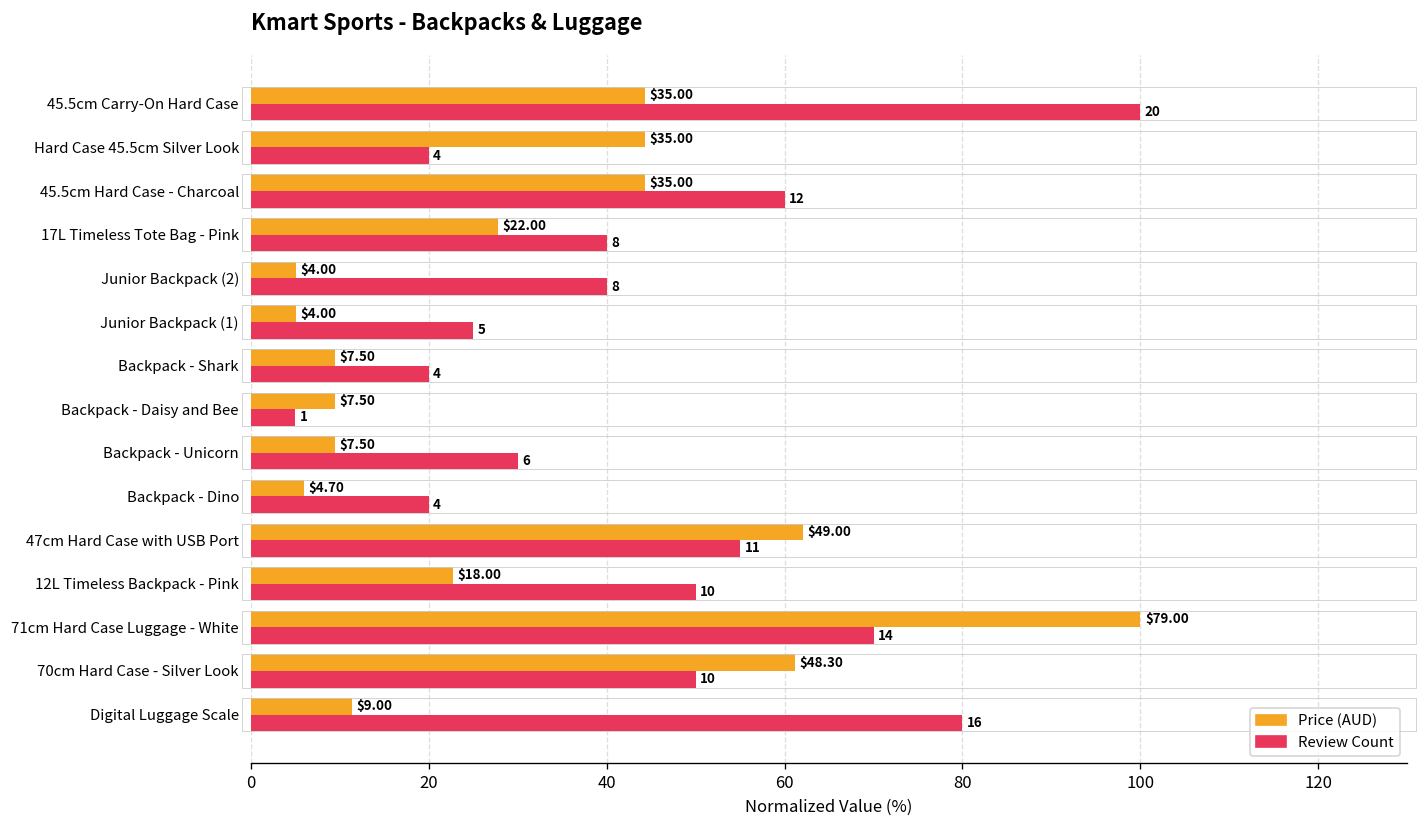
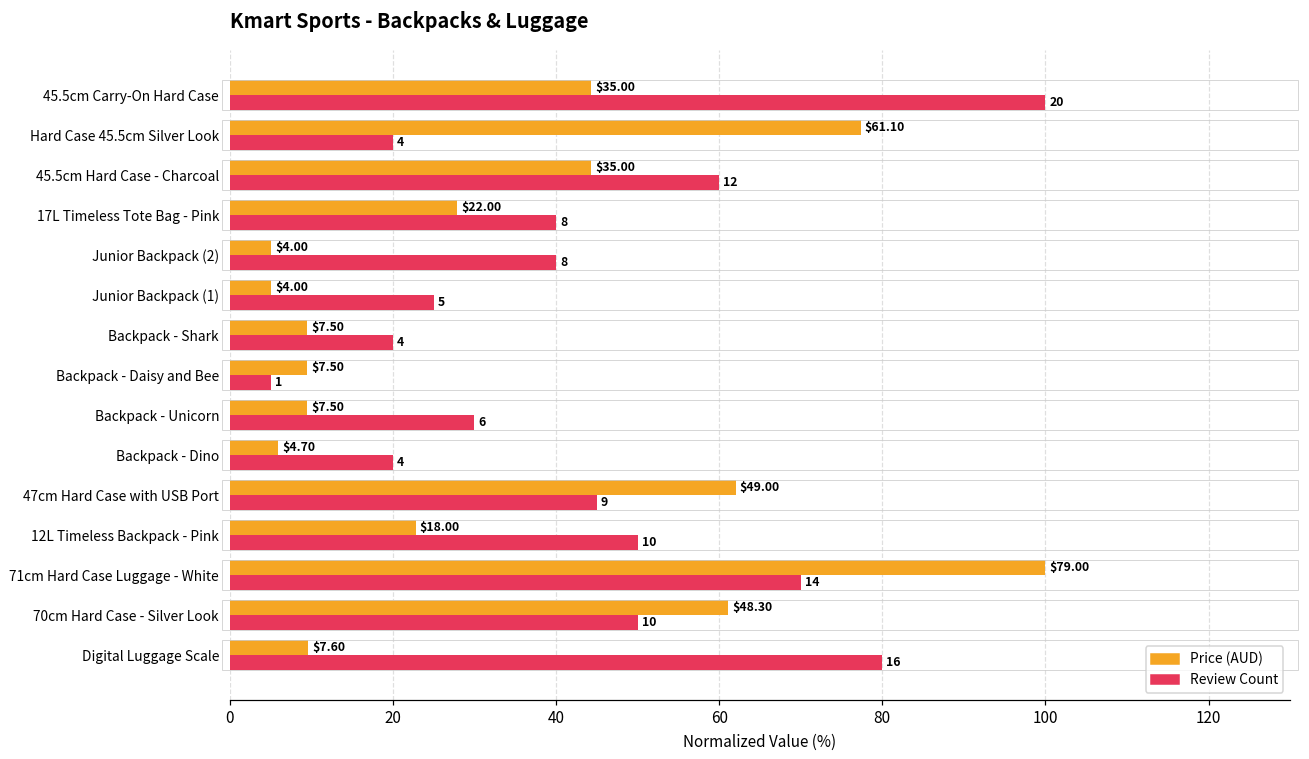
Price (AUD), Hard Case 45.5cm Silver Look: $35.00 -> $61.10
Review Count, 47cm Hard Case with USB Port: 11 -> 9
Price (AUD), Digital Luggage Scale: $9.00 -> $7.60
